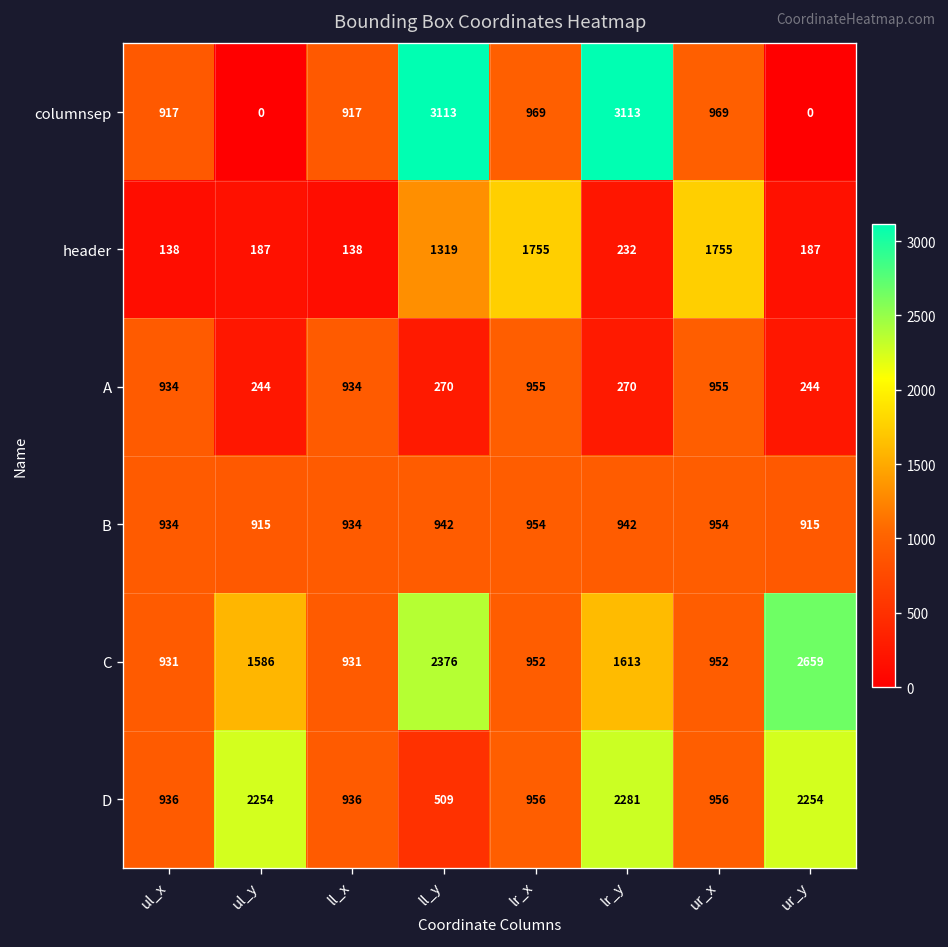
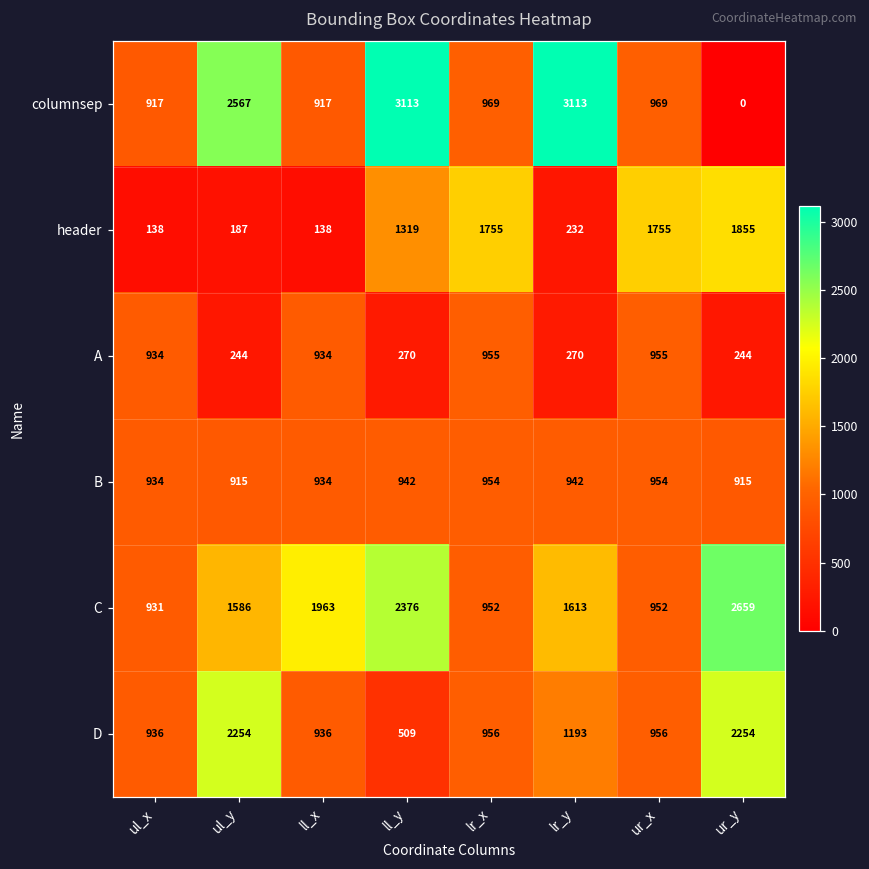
columnsep, ul_y: 0 -> 2567
header, ur_y: 187 -> 1855
C, ll_x: 931 -> 1963
D, lr_y: 2281 -> 1193
